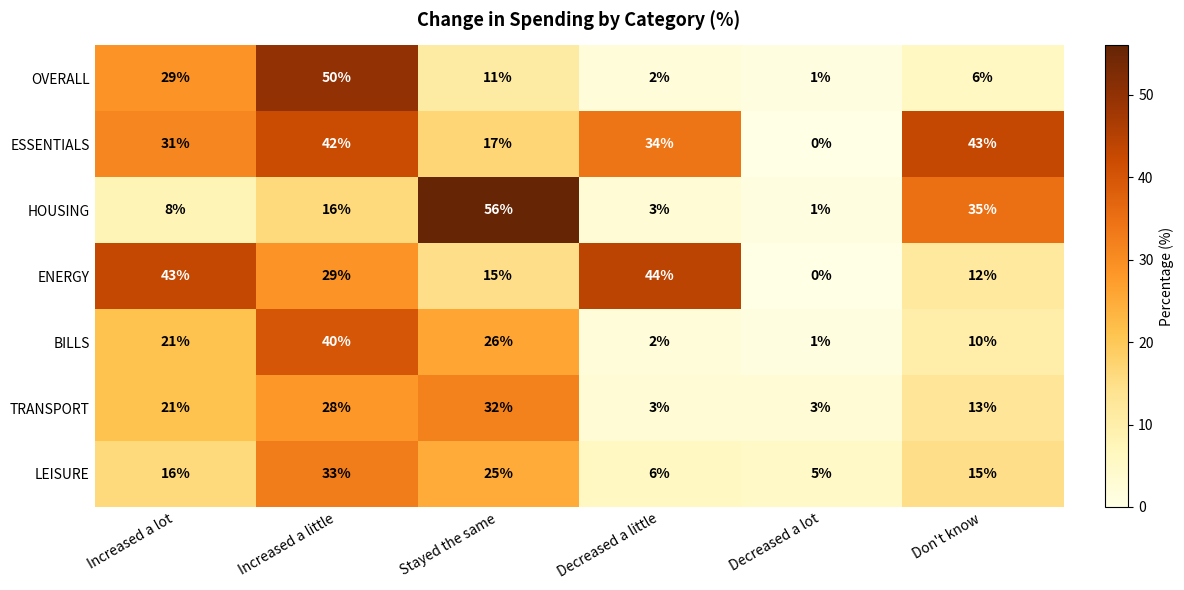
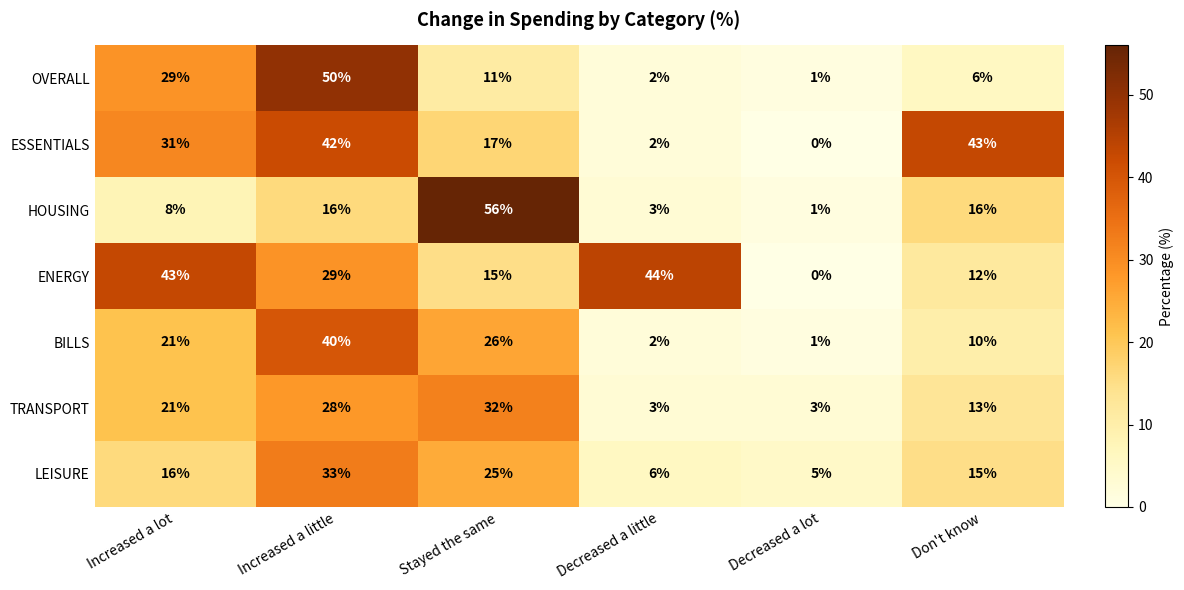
ESSENTIALS, Decreased a little: 34% -> 2%
HOUSING, Don't know: 35% -> 16%
